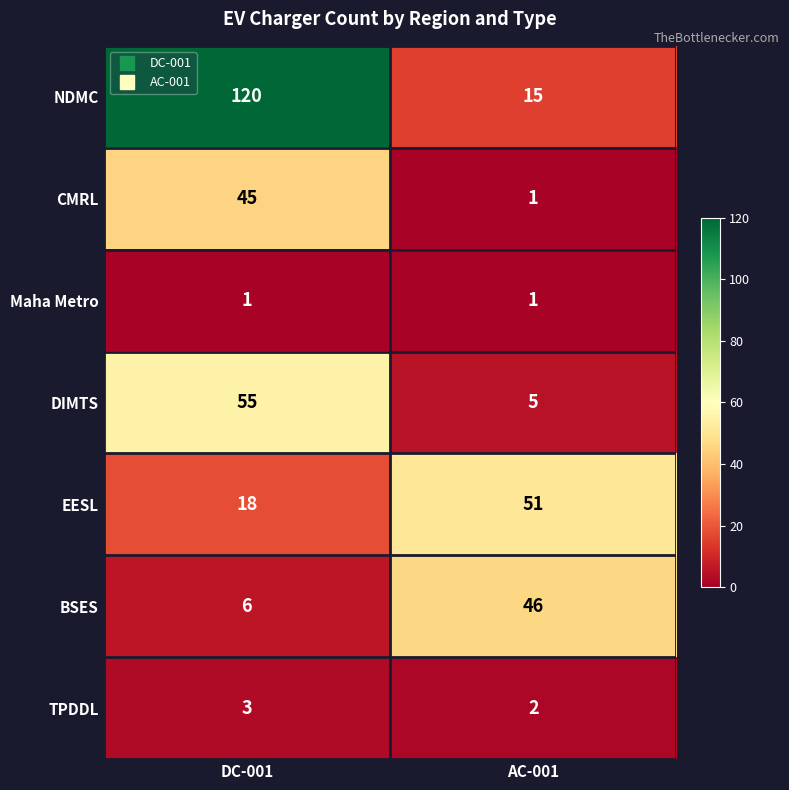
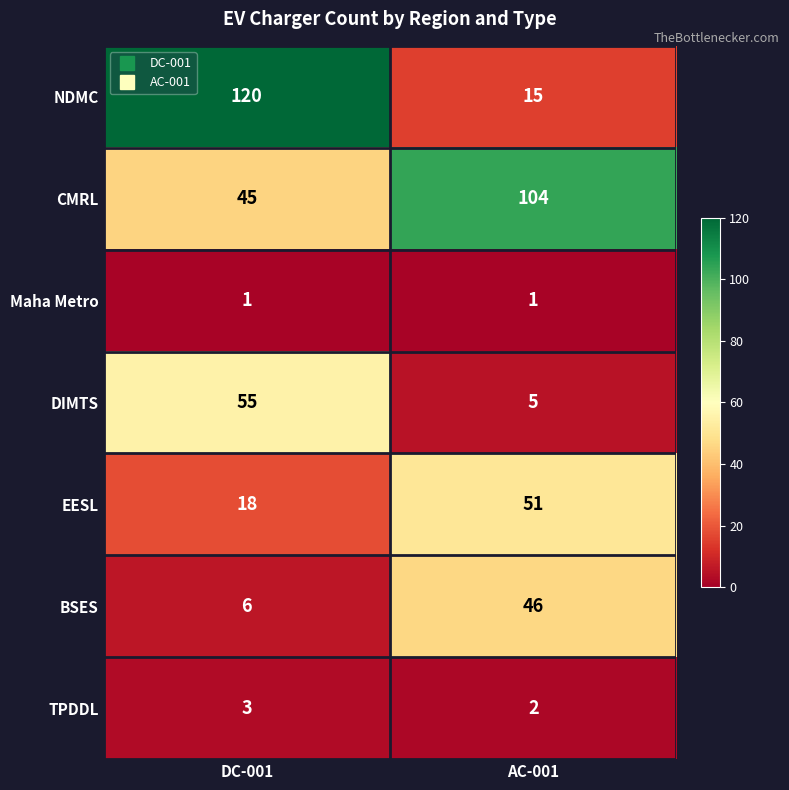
CMRL, AC-001: 1 -> 104
